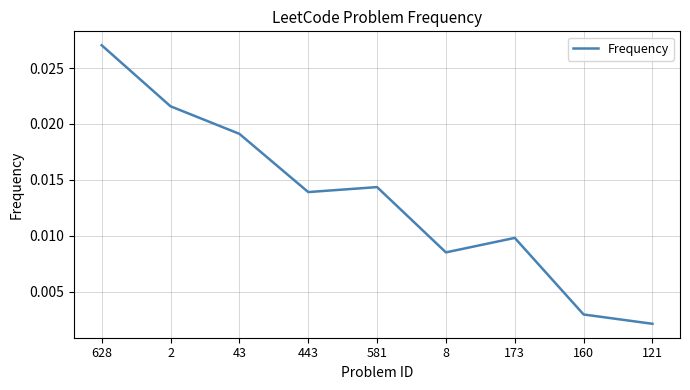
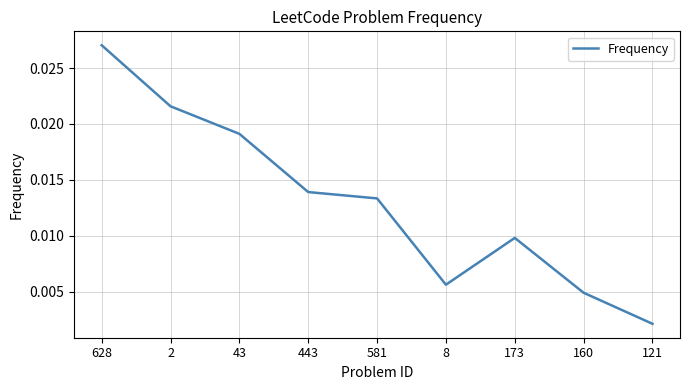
581: 0.0144 -> 0.0133
8: 0.0085 -> 0.0056
160: 0.0030 -> 0.0049
